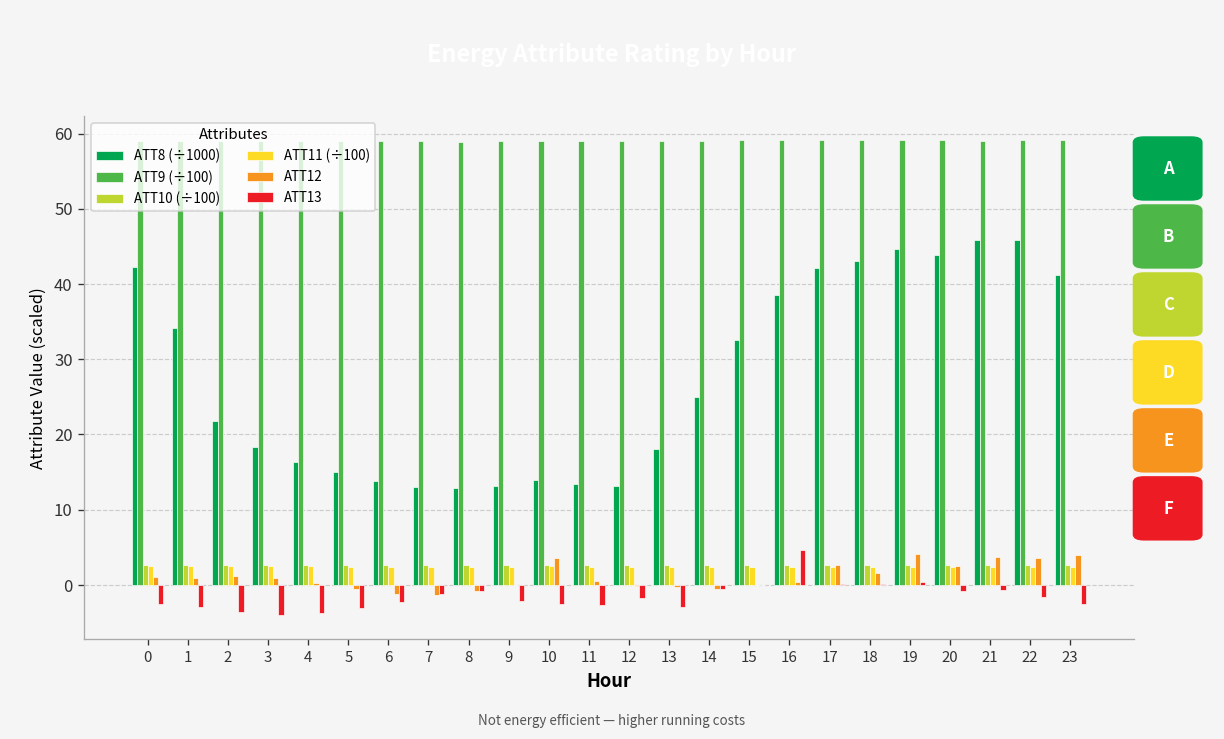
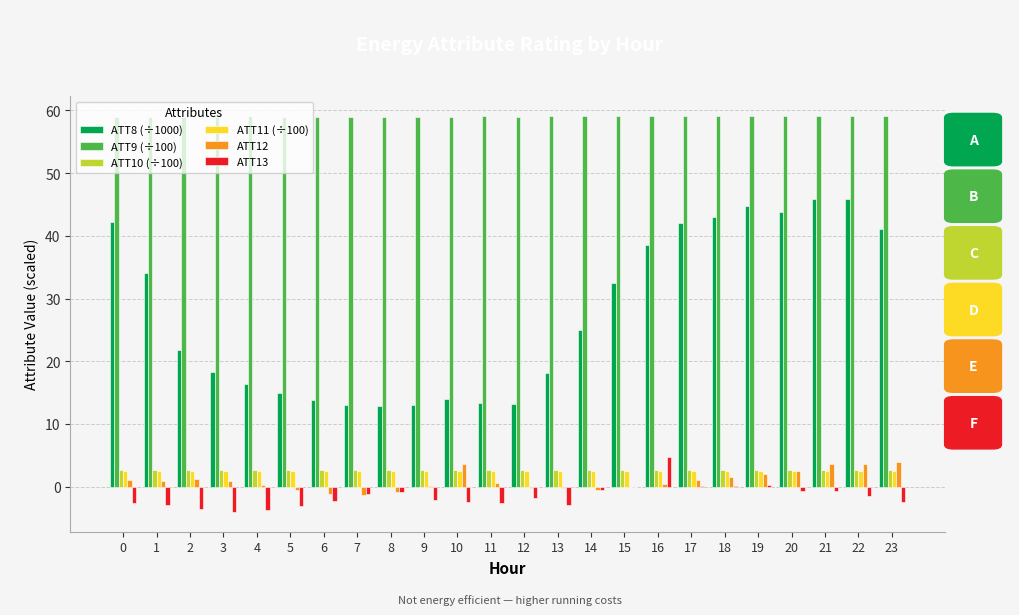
ATT12, 17: 3 -> 1
ATT12, 19: 4 -> 2
